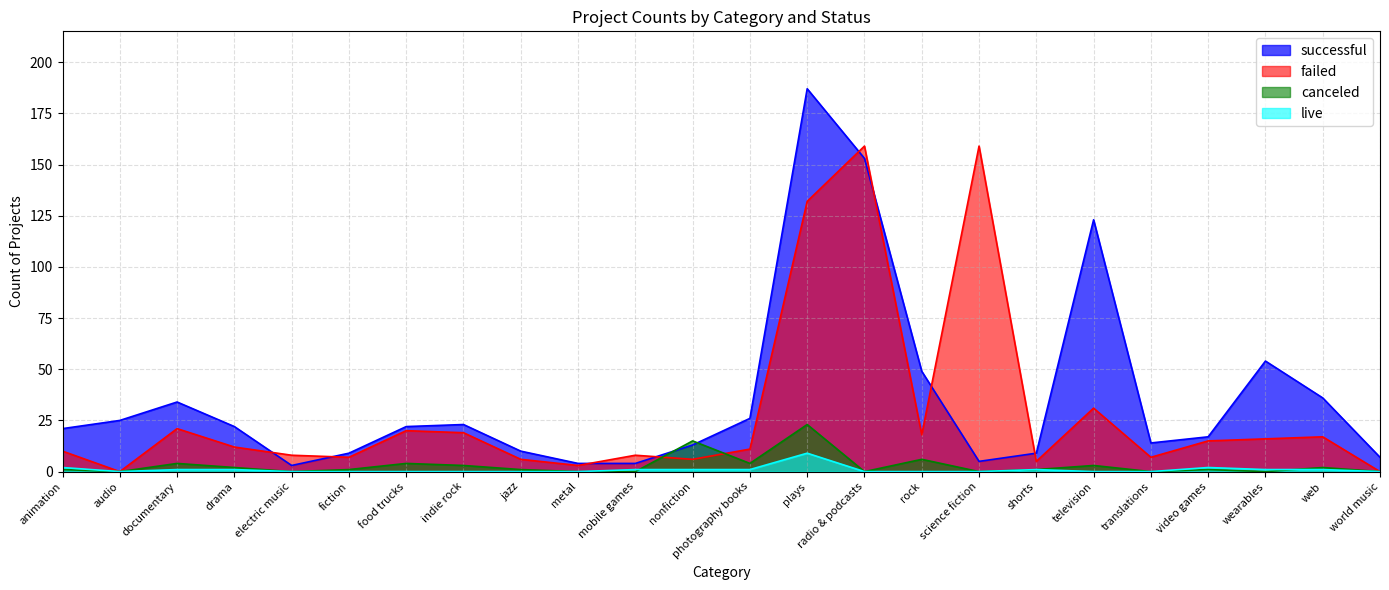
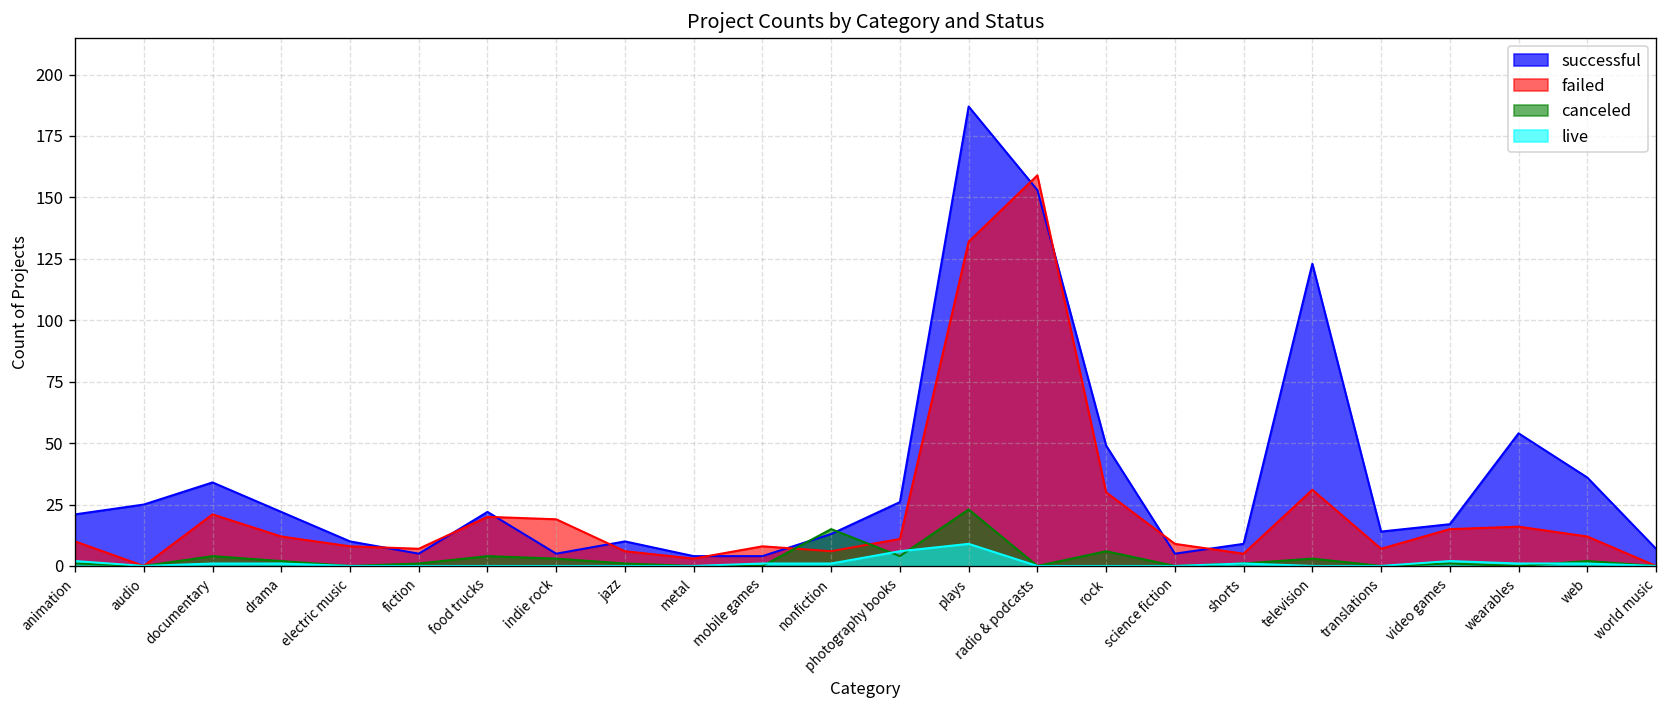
successful, electric music: 3 -> 10
successful, fiction: 9 -> 5
successful, indie rock: 23 -> 5
live, photography books: 1 -> 6
failed, rock: 18 -> 30
failed, science fiction: 159 -> 9
failed, web: 17 -> 12
